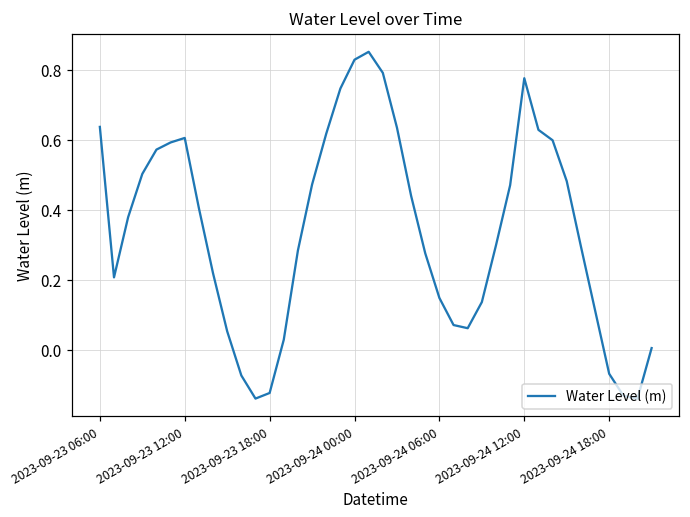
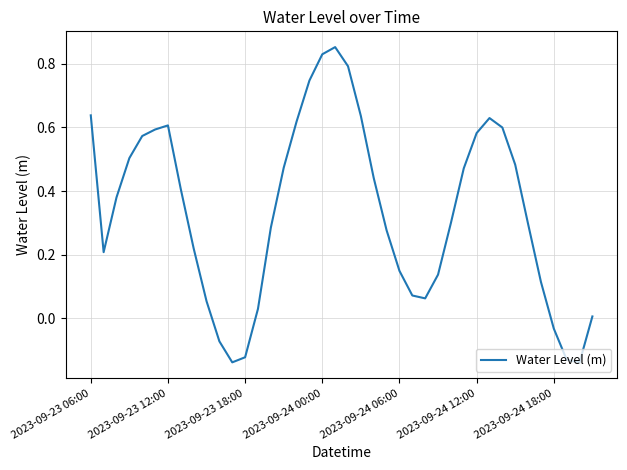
2023-09-24 12:00: 0.78 -> 0.58
2023-09-24 18:00: -0.07 -> -0.03
